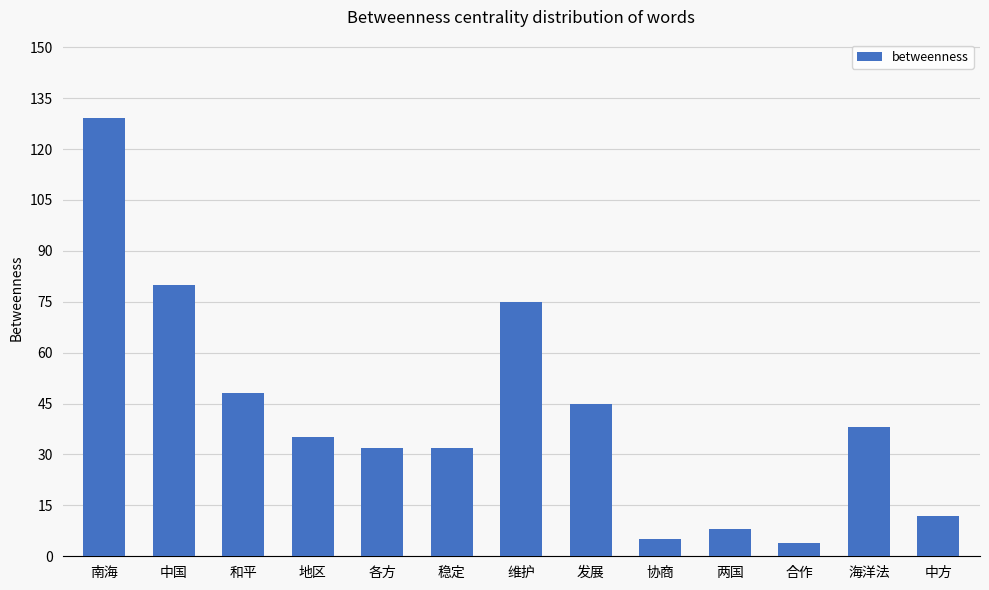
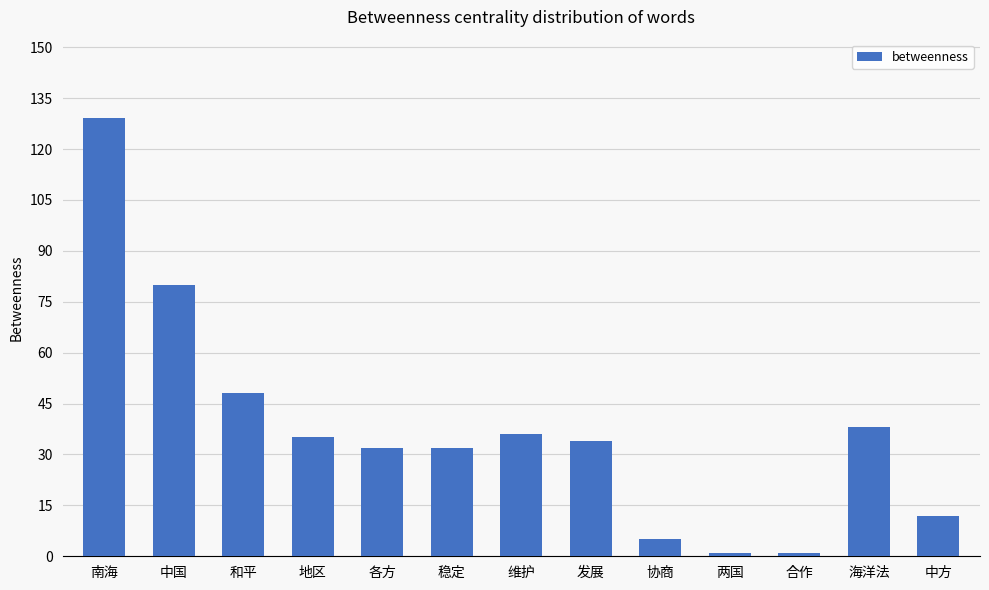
维护: 75 -> 36
发展: 45 -> 34
两国: 8 -> 1
合作: 4 -> 1
